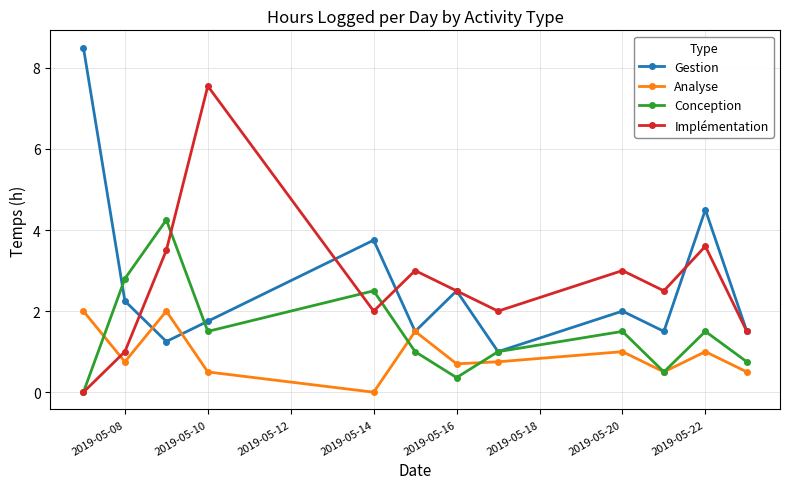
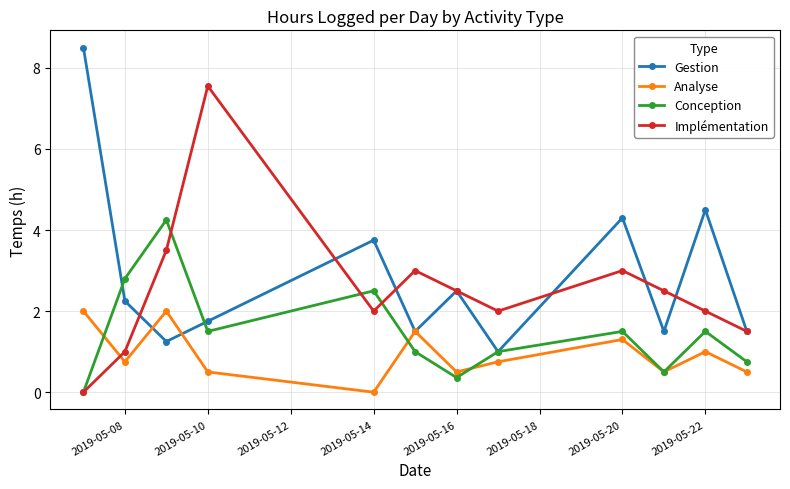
Analyse, 2019-05-16: 0.7 -> 0.5
Gestion, 2019-05-20: 2.0 -> 4.3
Analyse, 2019-05-20: 1.0 -> 1.3
Implémentation, 2019-05-22: 3.6 -> 2.0
